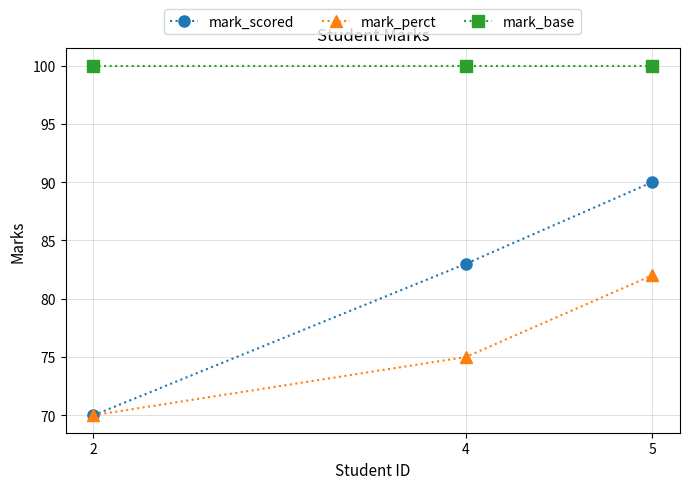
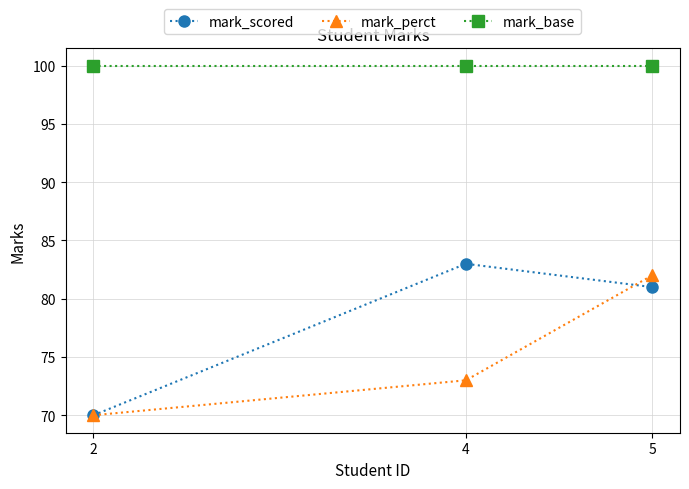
mark_perct, 4: 75 -> 73
mark_scored, 5: 90 -> 81
